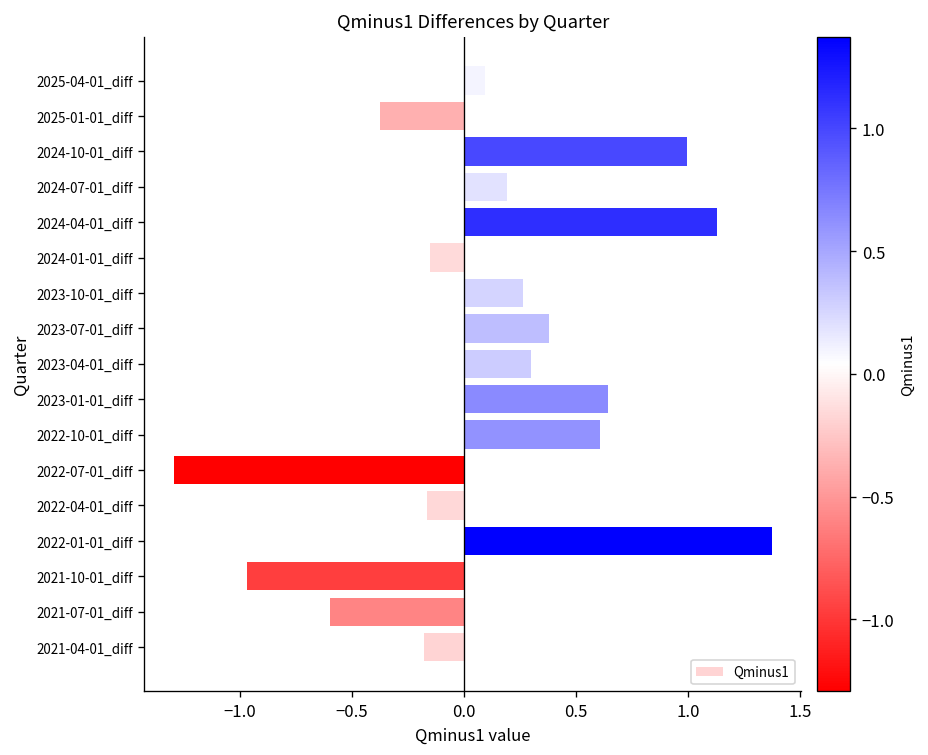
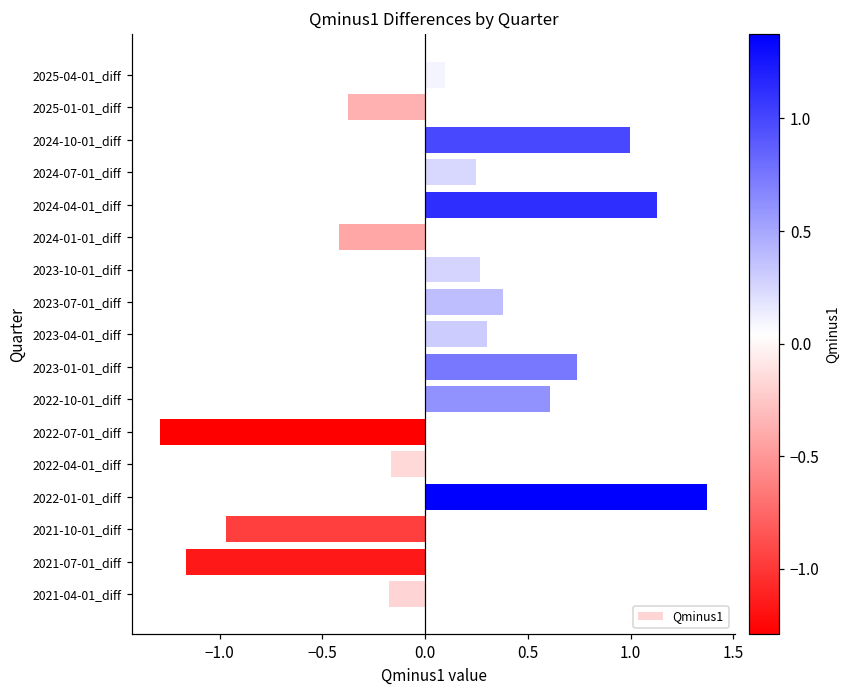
2024-07-01_diff: 0.19 -> 0.25
2024-01-01_diff: -0.15 -> -0.42
2023-01-01_diff: 0.64 -> 0.74
2021-07-01_diff: -0.60 -> -1.16
